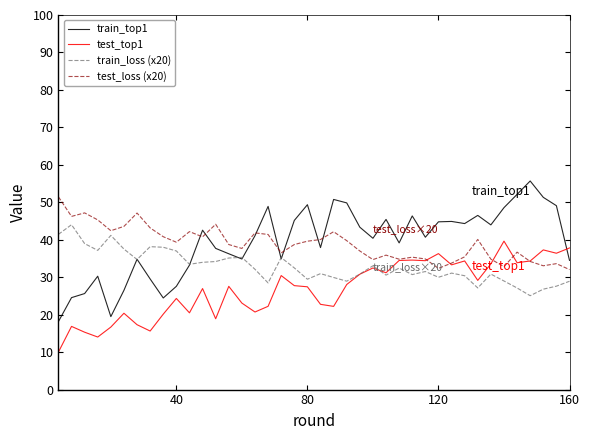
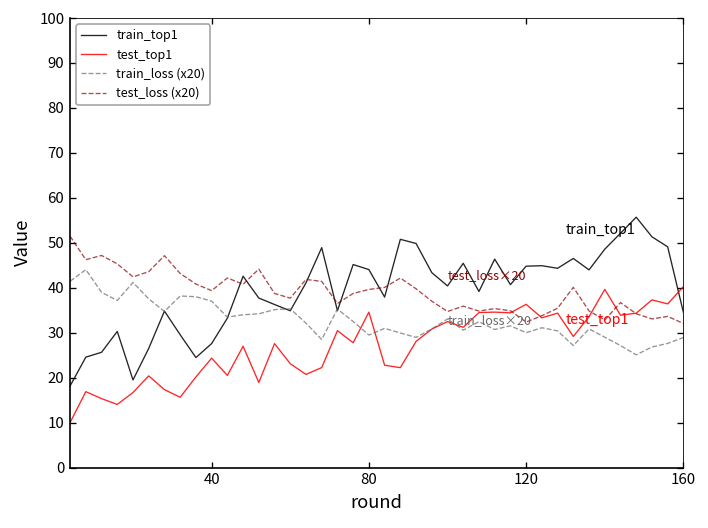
train_top1, 80: 49 -> 44
test_top1, 80: 27 -> 35
test_top1, 160: 38 -> 40
